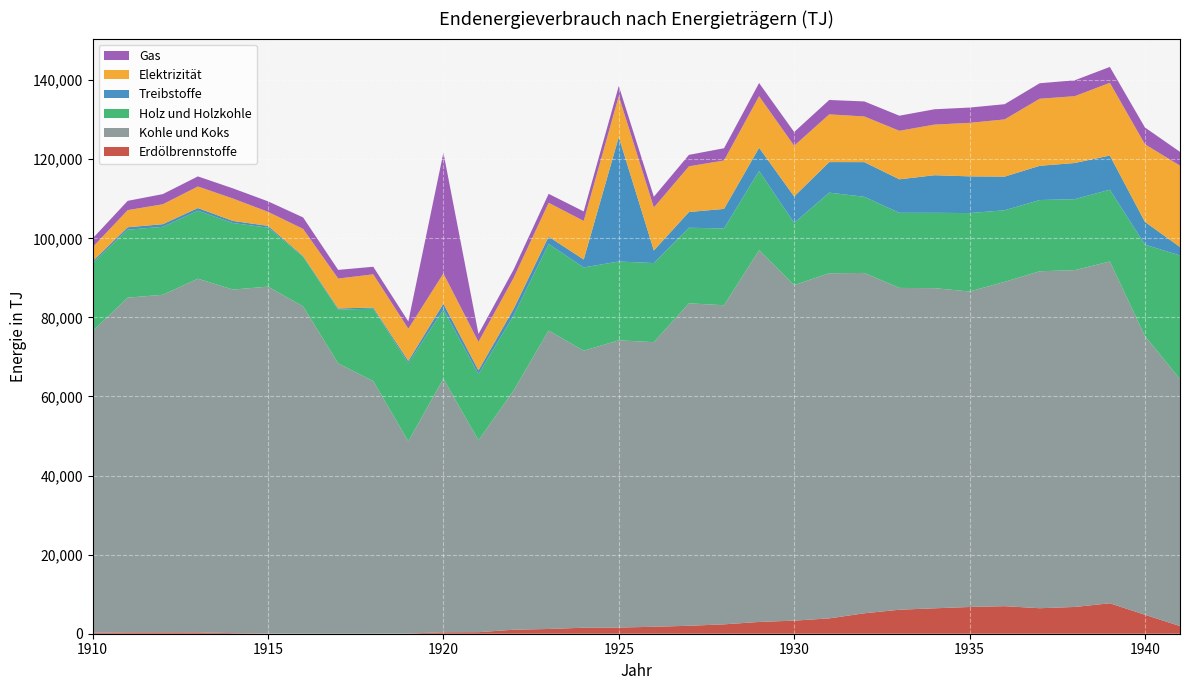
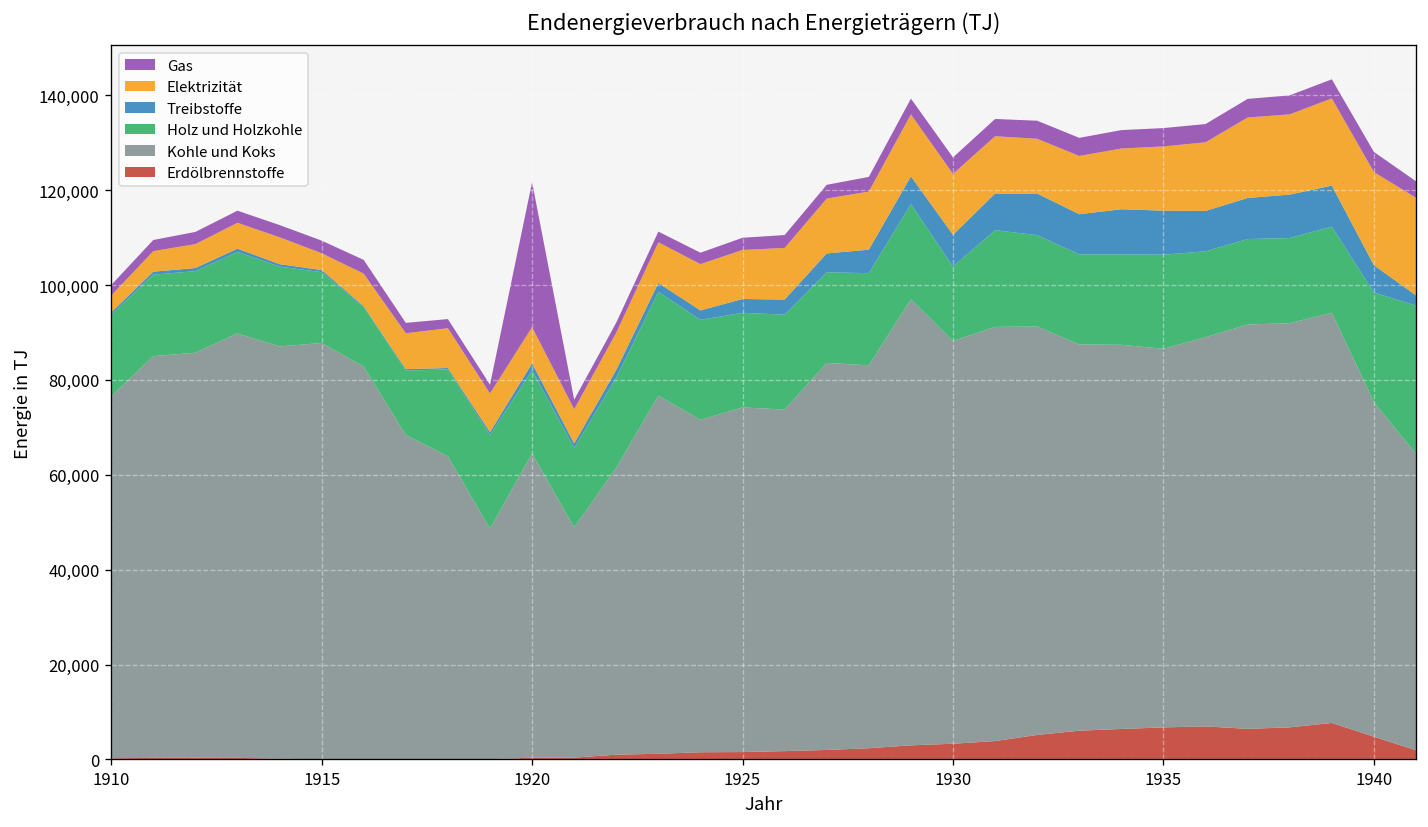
Treibstoffe, 1925: 32,000 -> 3,000
